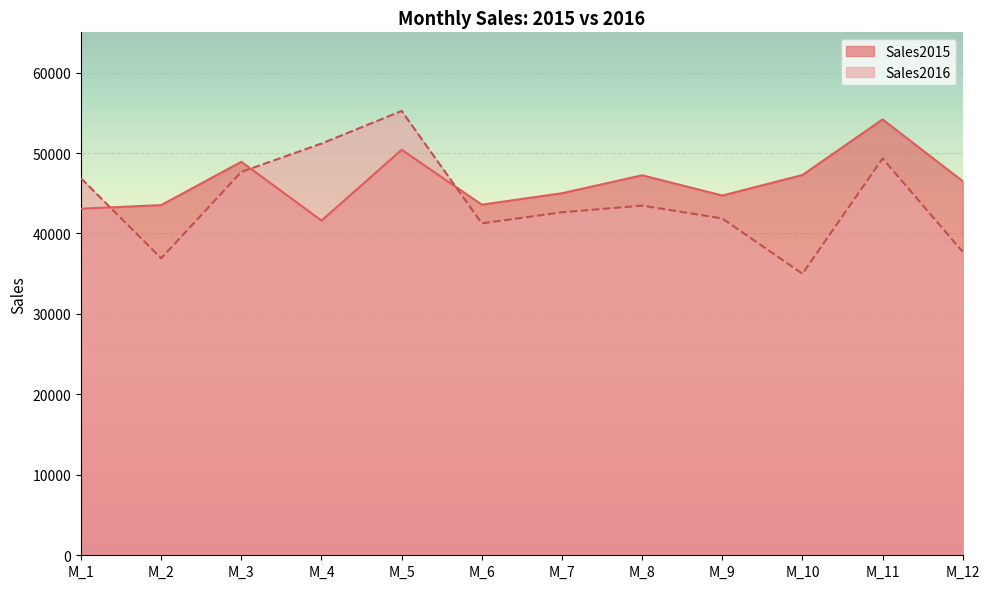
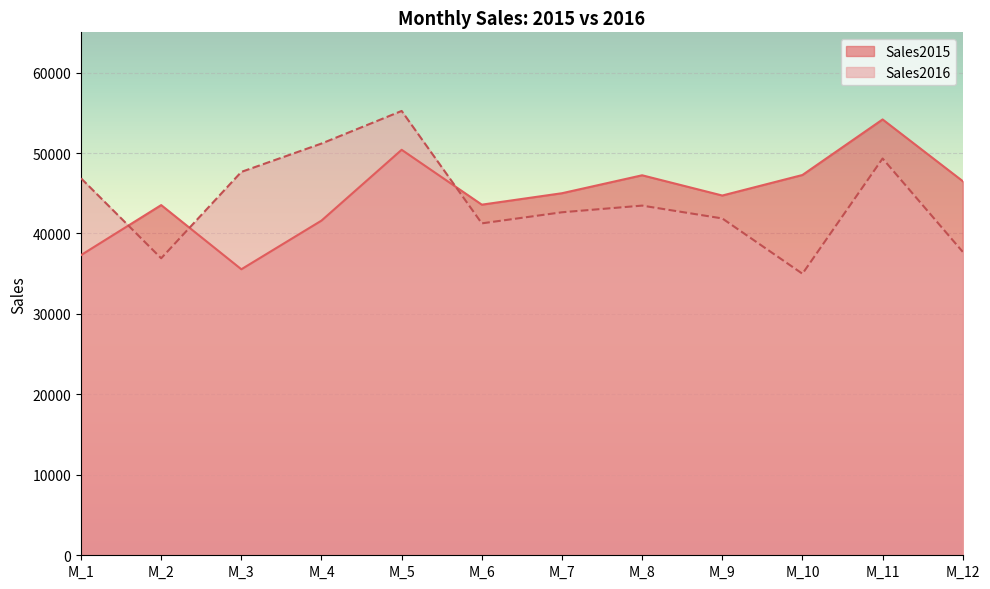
Sales2015, M_1: 43000 -> 37000
Sales2015, M_3: 49000 -> 36000
